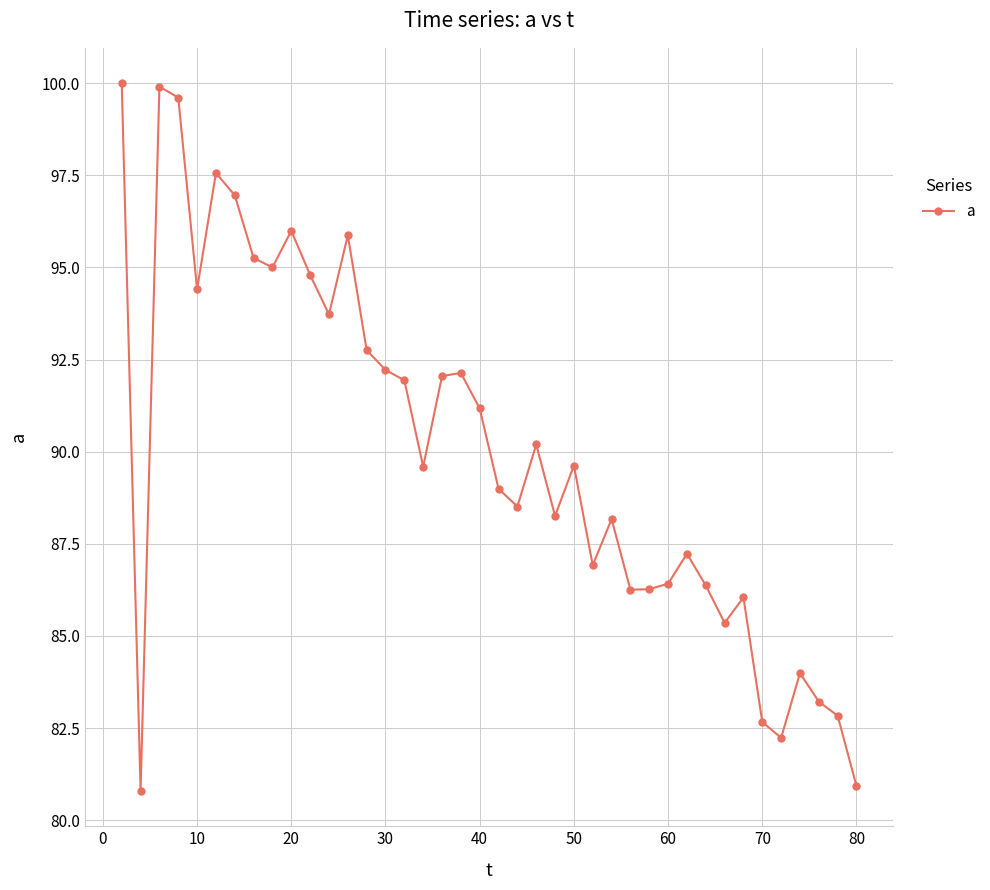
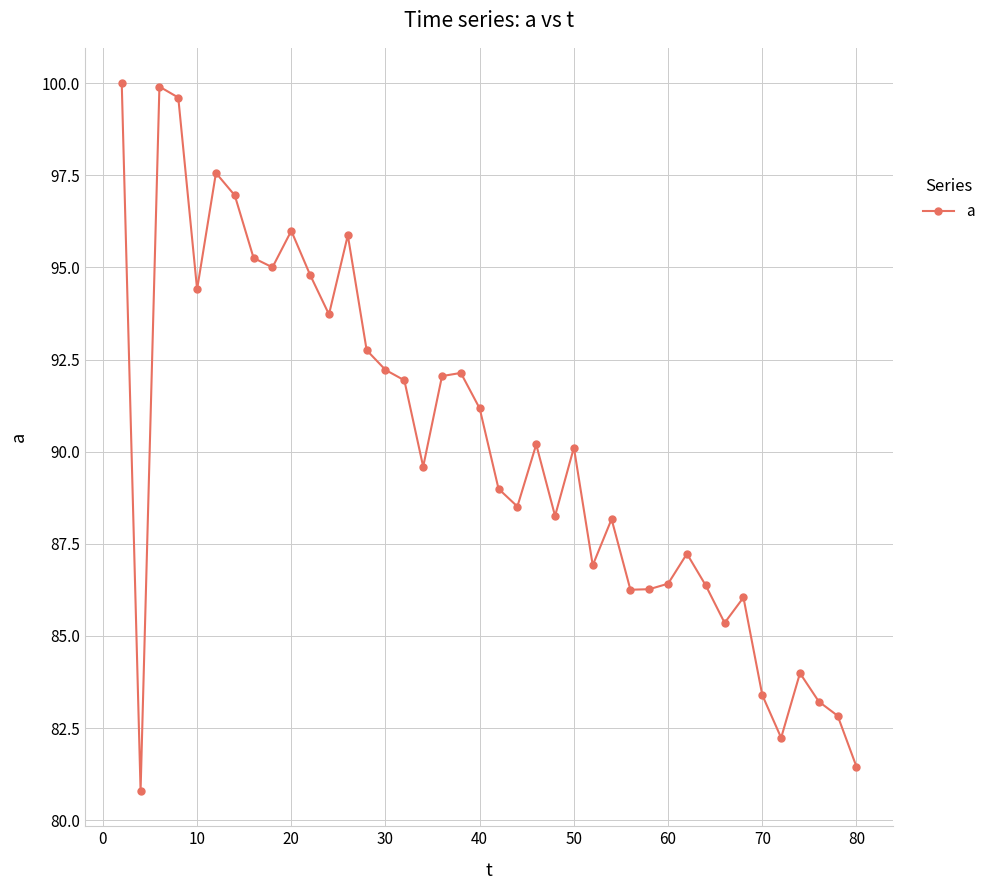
50: 89.6 -> 90.1
70: 82.7 -> 83.4
80: 80.9 -> 81.5
